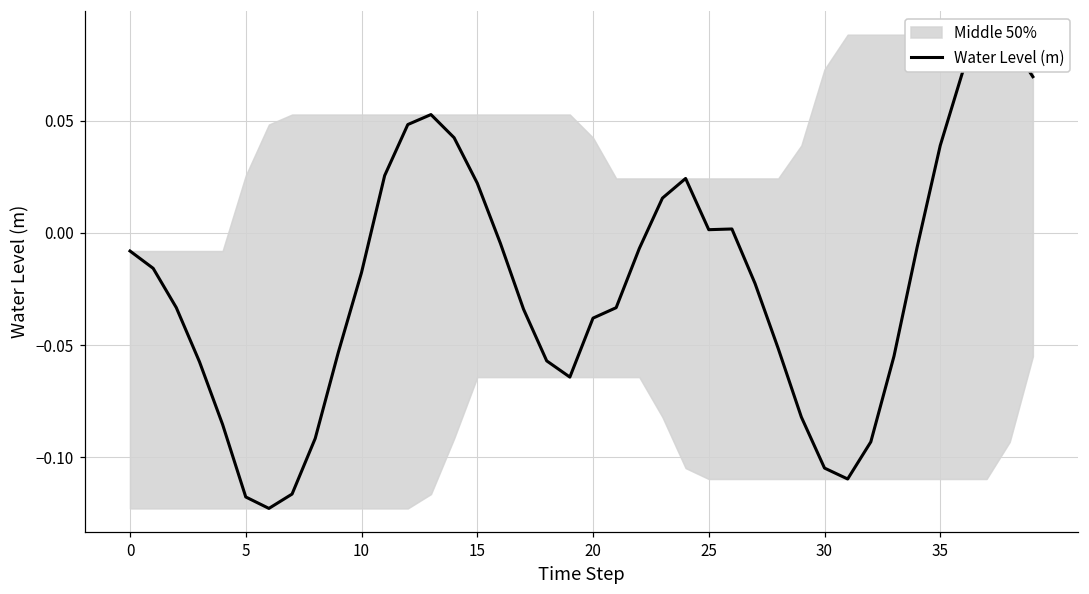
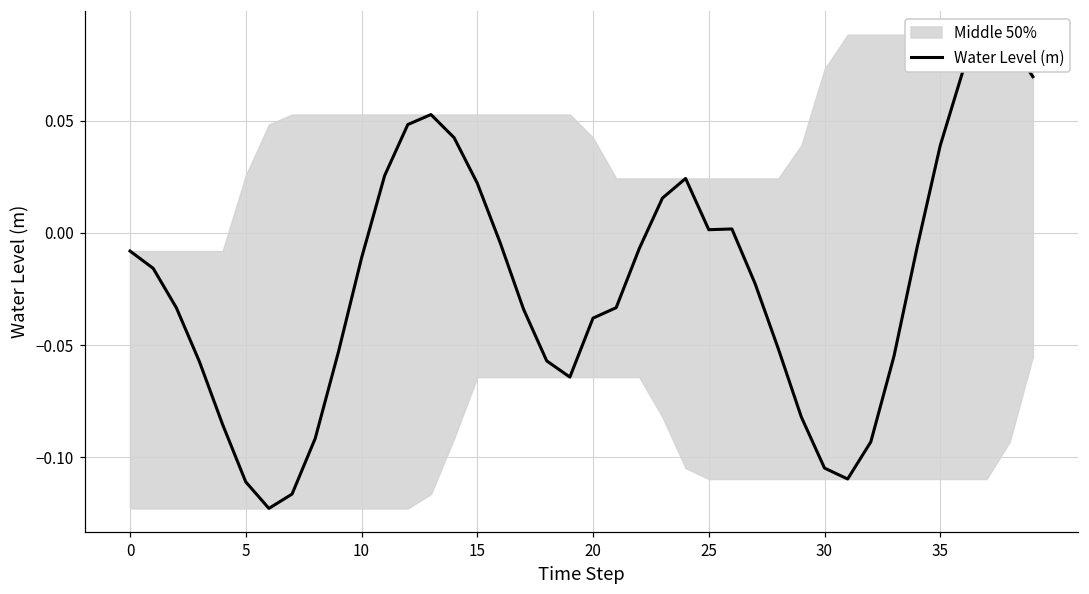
Water Level (m), 5: -0.118 -> -0.111
Water Level (m), 10: -0.018 -> -0.011
